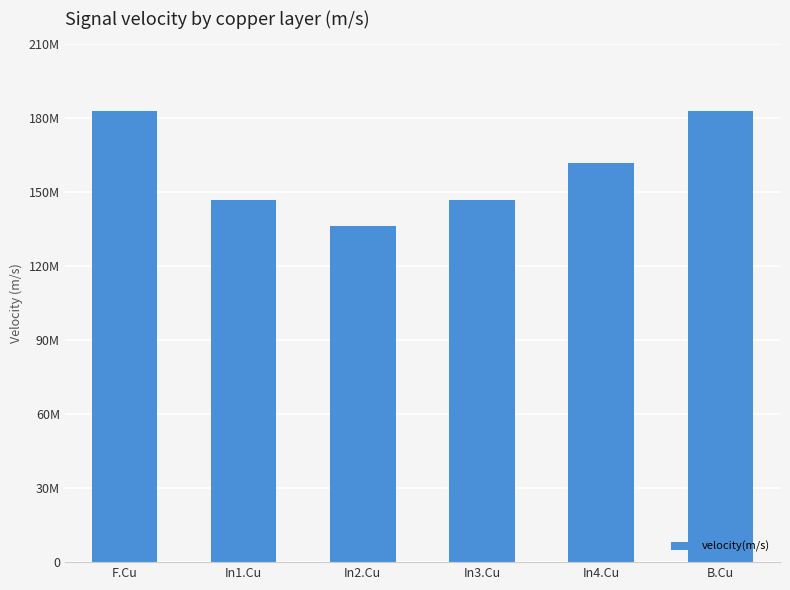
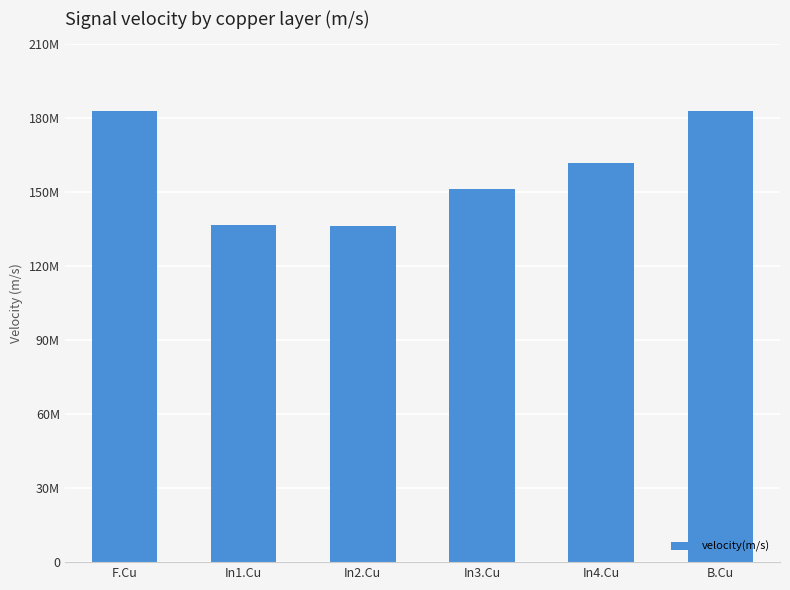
In1.Cu: 147000000 -> 137000000
In3.Cu: 147000000 -> 151000000
